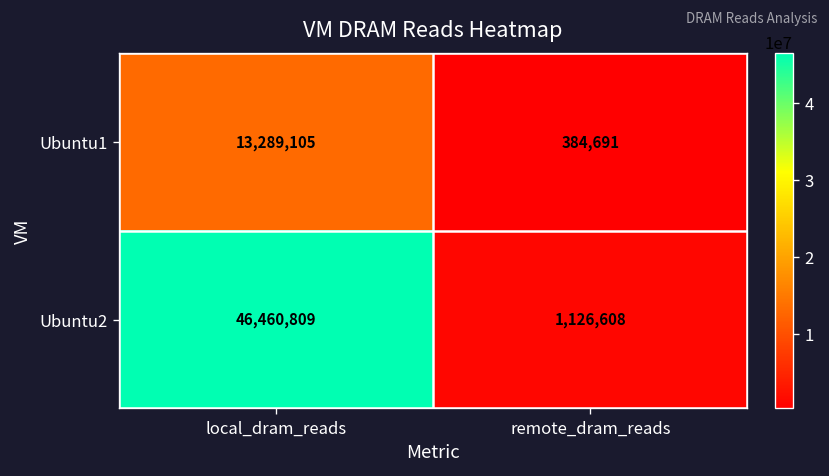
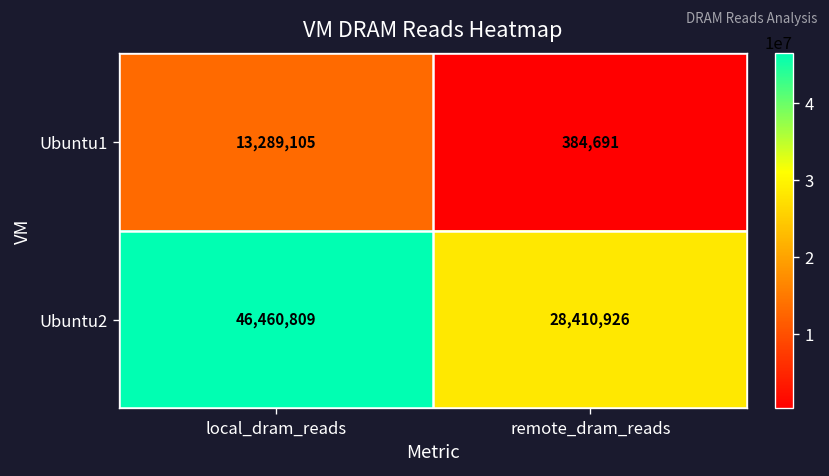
Ubuntu2, remote_dram_reads: 1,126,608 -> 28,410,926
